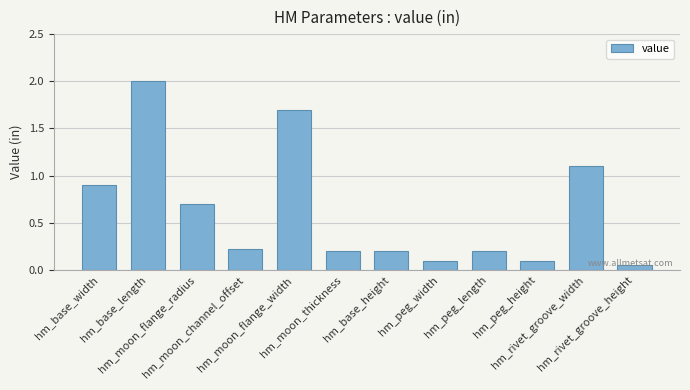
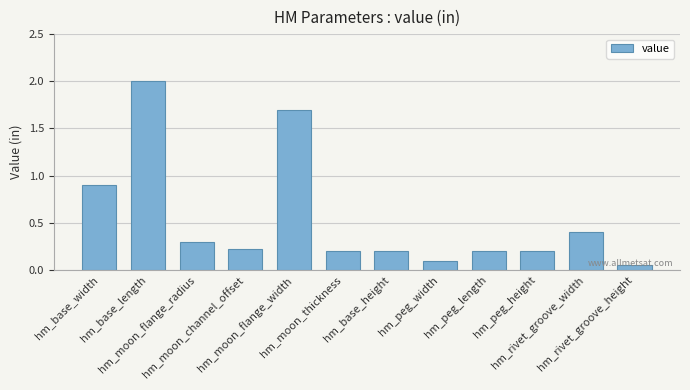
hm_moon_flange_radius: 0.7 -> 0.3
hm_peg_height: 0.1 -> 0.2
hm_rivet_groove_width: 1.1 -> 0.4
